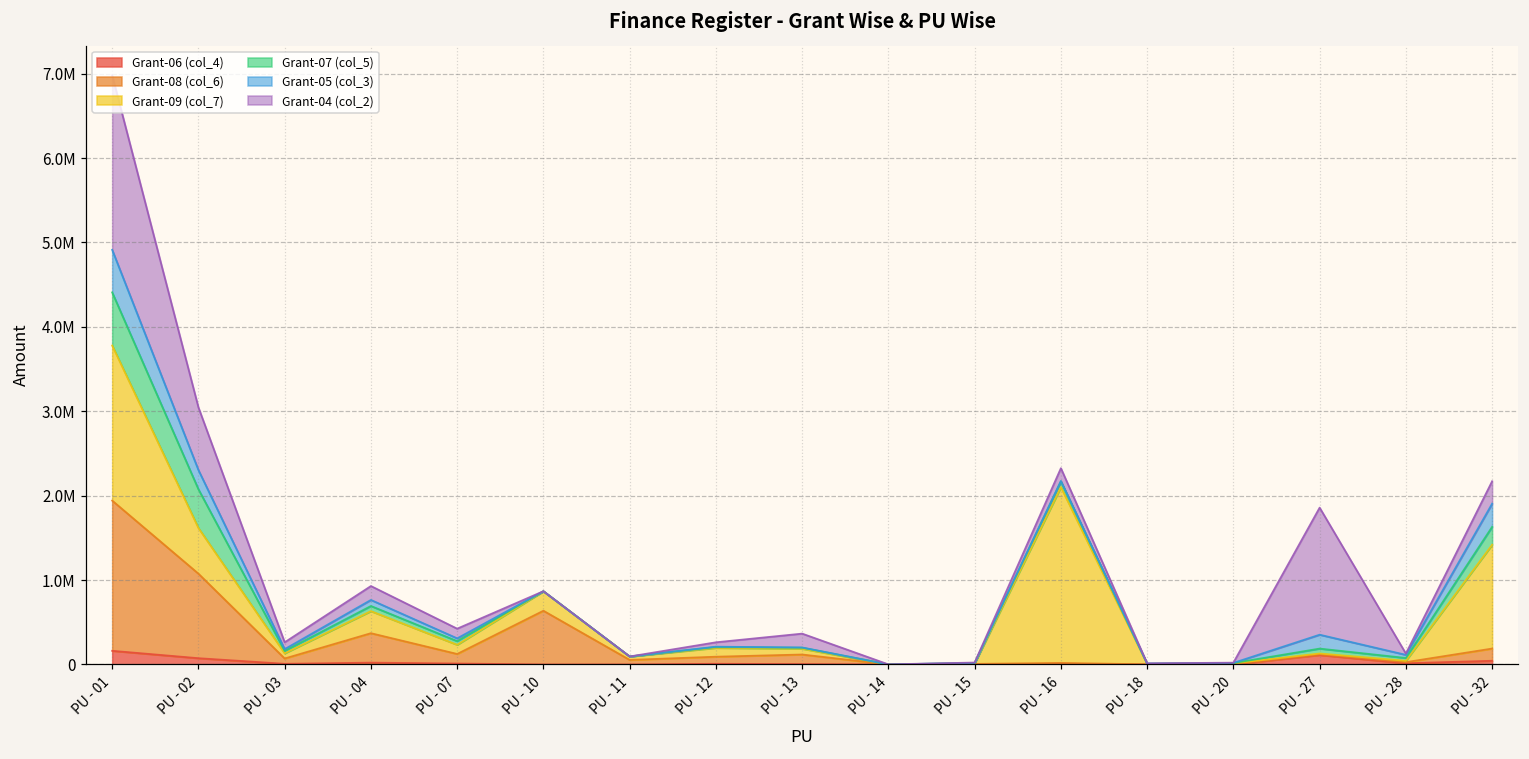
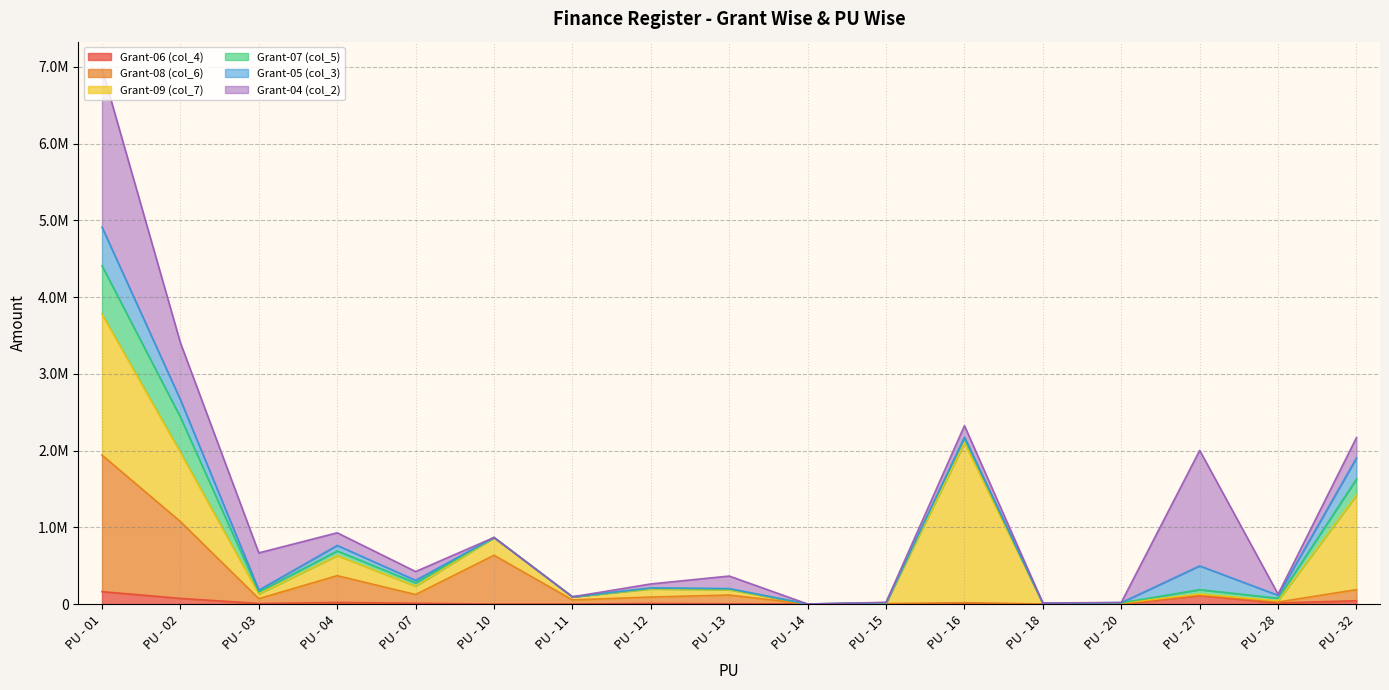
Grant-09 (col_7), PU - 02: 500000 -> 900000
Grant-04 (col_2), PU - 03: 100000 -> 500000
Grant-05 (col_3), PU - 27: 200000 -> 300000
